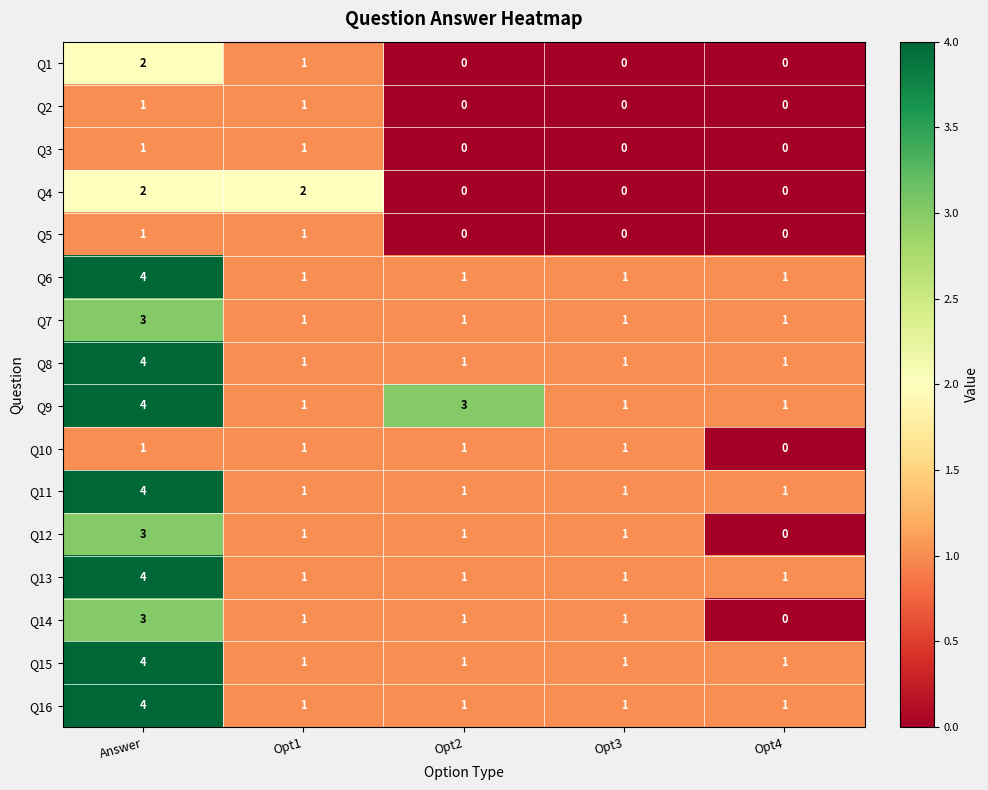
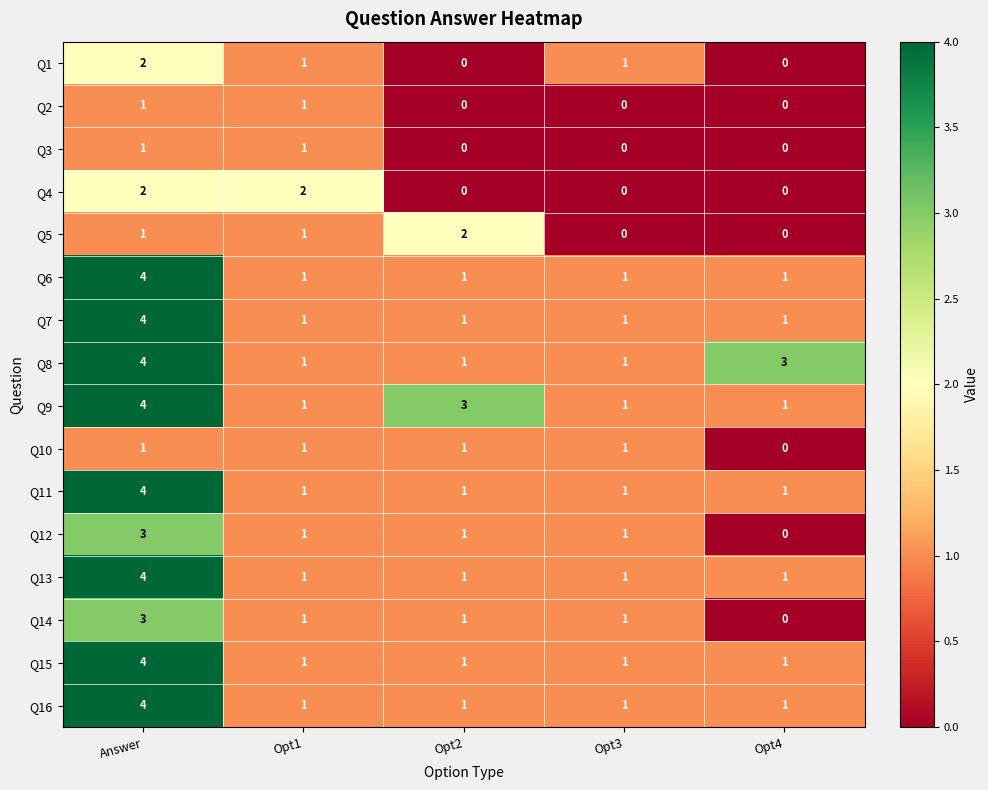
Q1, Opt3: 0 -> 1
Q5, Opt2: 0 -> 2
Q7, Answer: 3 -> 4
Q8, Opt4: 1 -> 3
